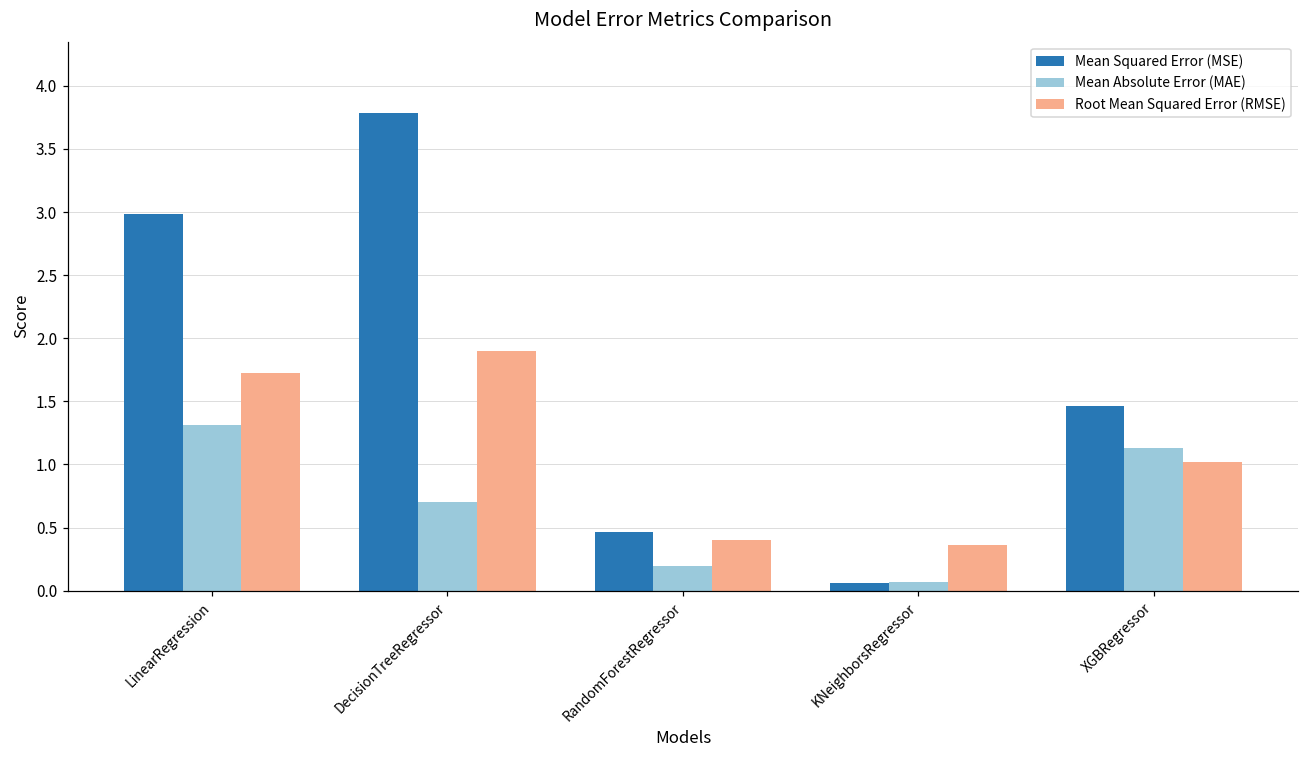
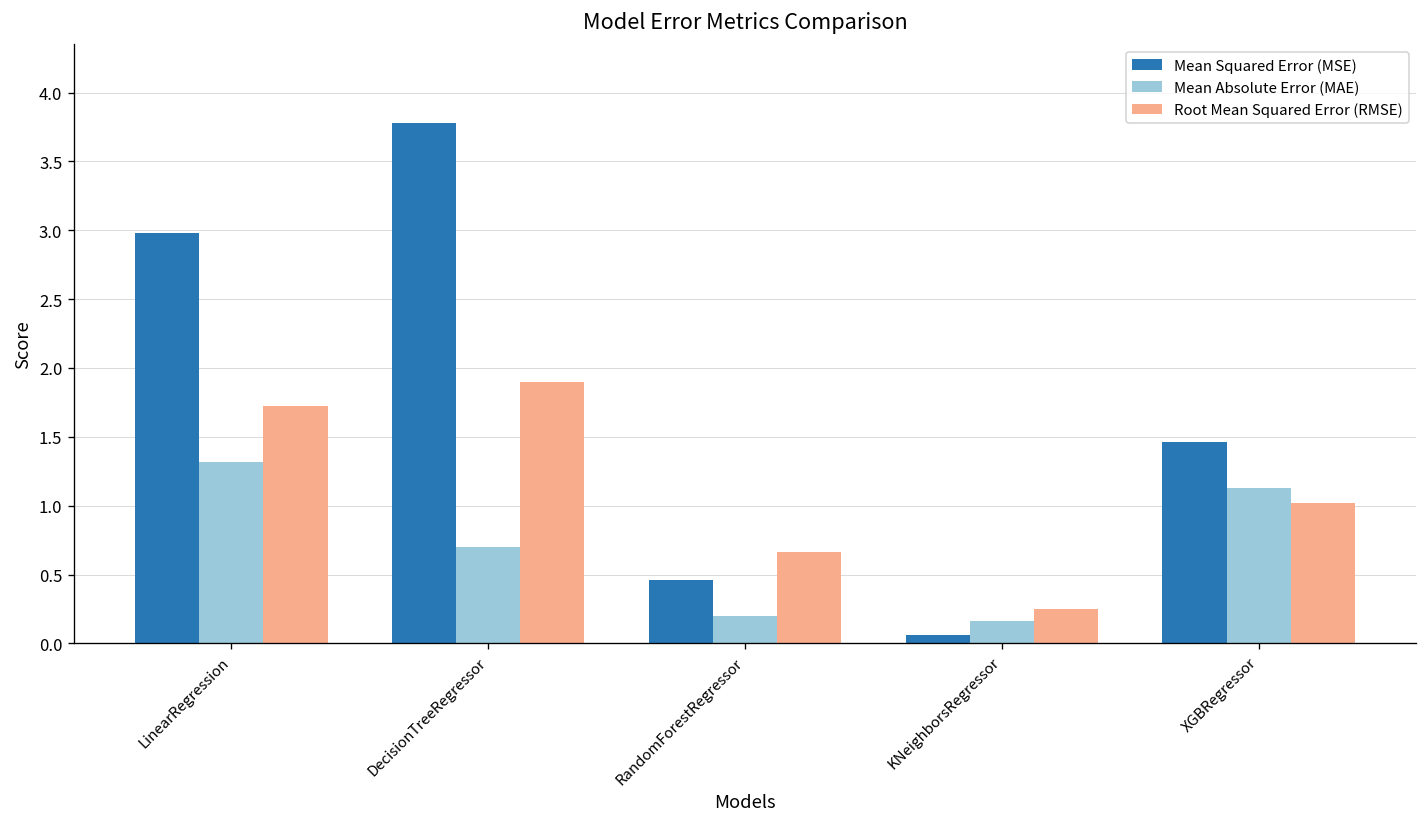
Root Mean Squared Error (RMSE), RandomForestRegressor: 0.40 -> 0.67
Mean Absolute Error (MAE), KNeighborsRegressor: 0.07 -> 0.16
Root Mean Squared Error (RMSE), KNeighborsRegressor: 0.36 -> 0.25
